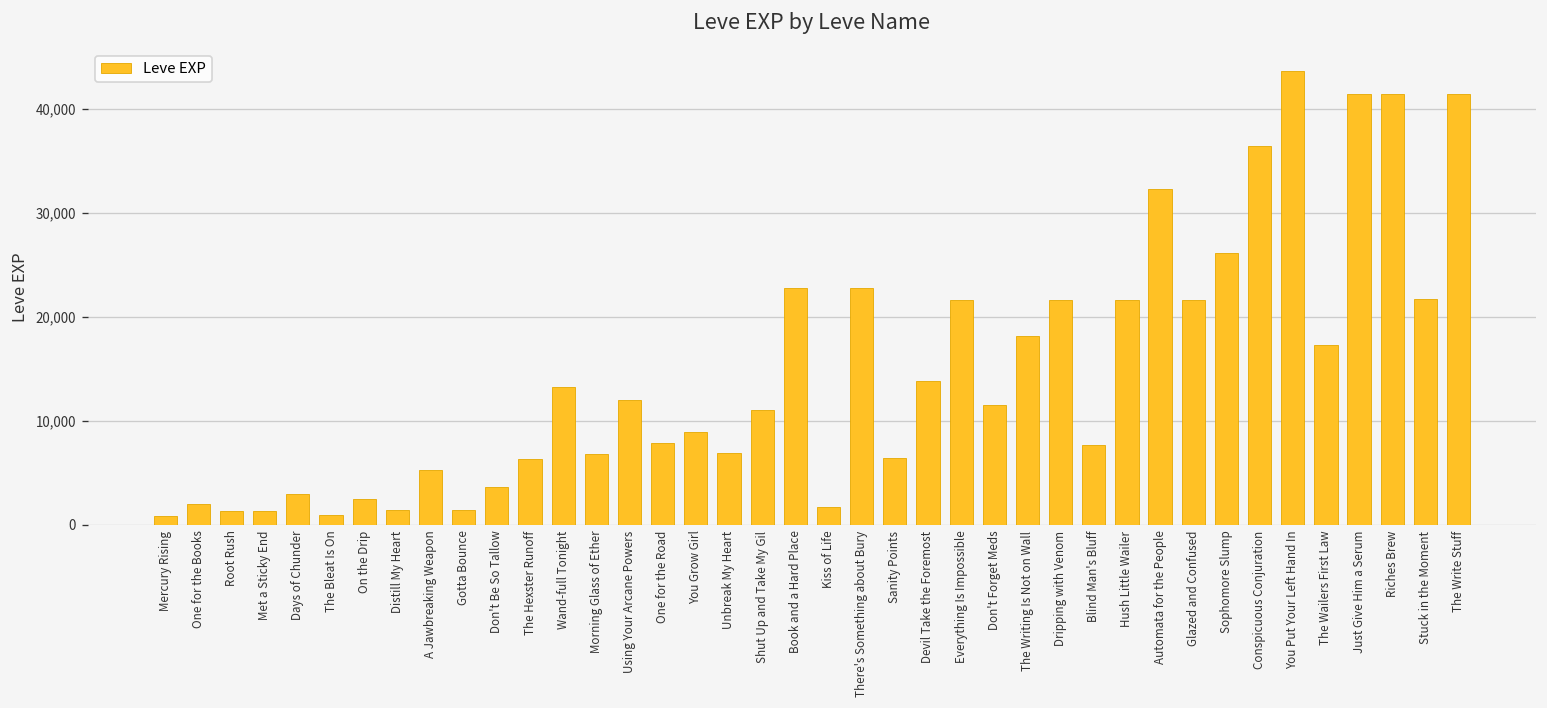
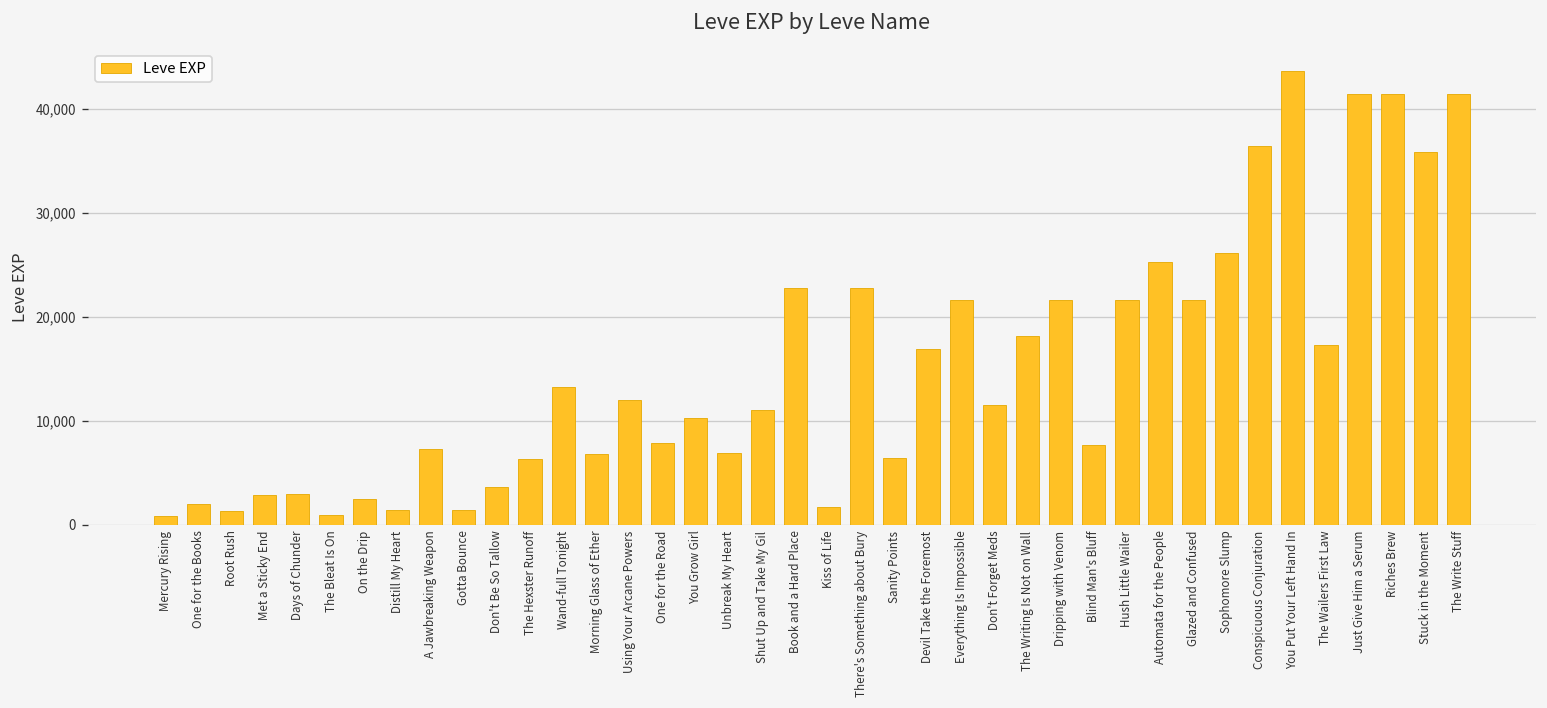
Met a Sticky End: 1,000 -> 3,000
A Jawbreaking Weapon: 5,000 -> 7,000
You Grow Girl: 9,000 -> 10,000
Devil Take the Foremost: 14,000 -> 17,000
Automata for the People: 32,000 -> 25,000
Stuck in the Moment: 22,000 -> 36,000
